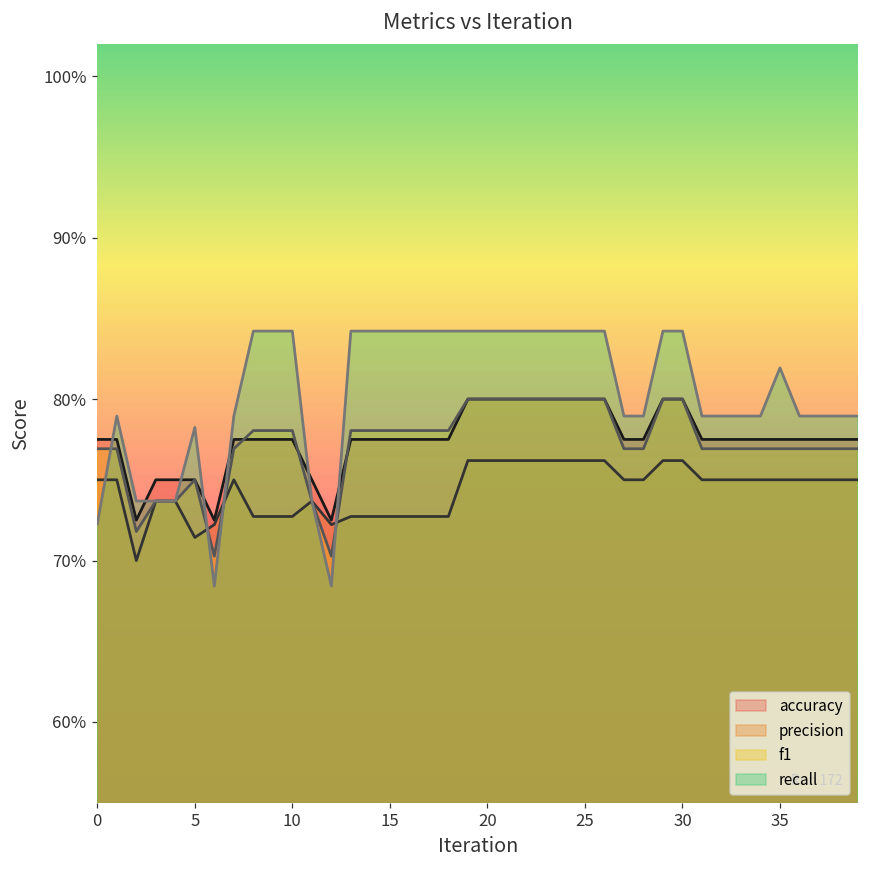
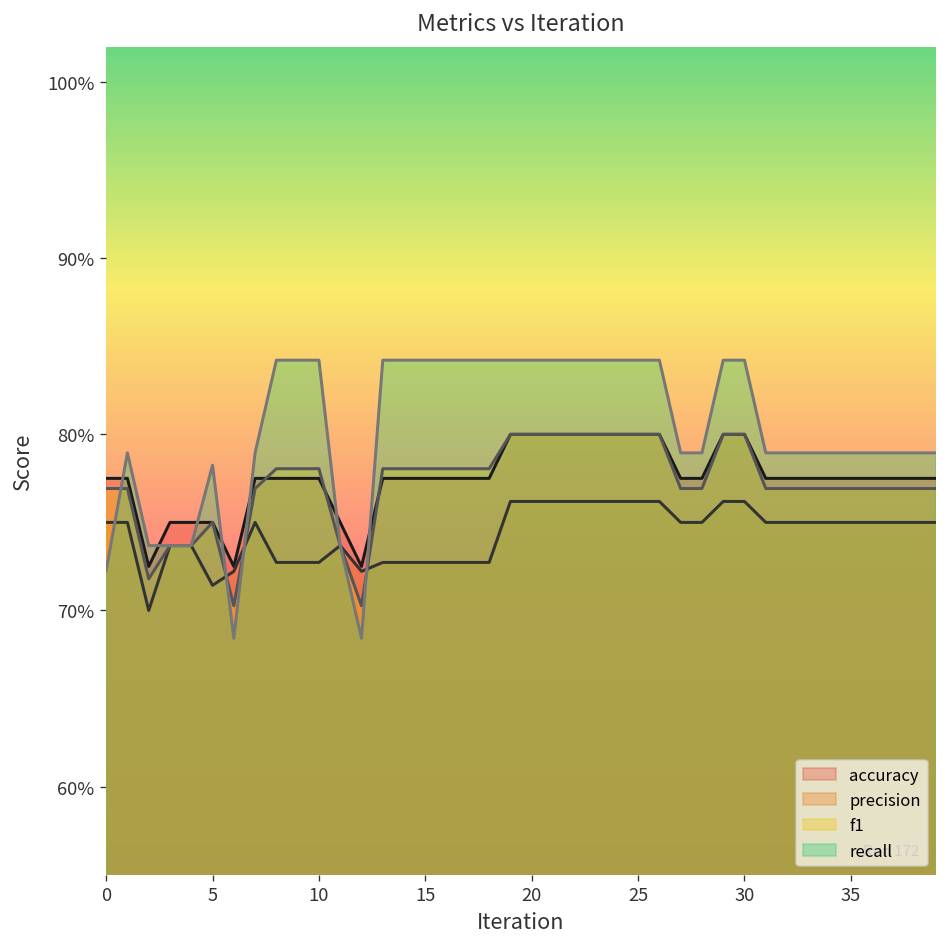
recall, 35: 81.9% -> 78.9%
